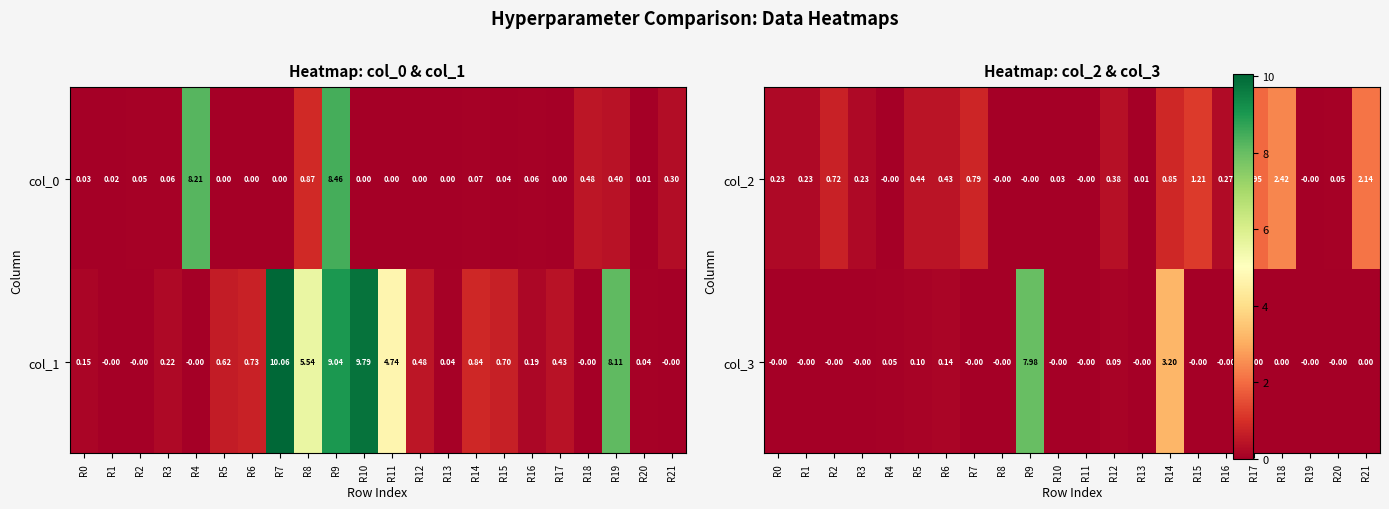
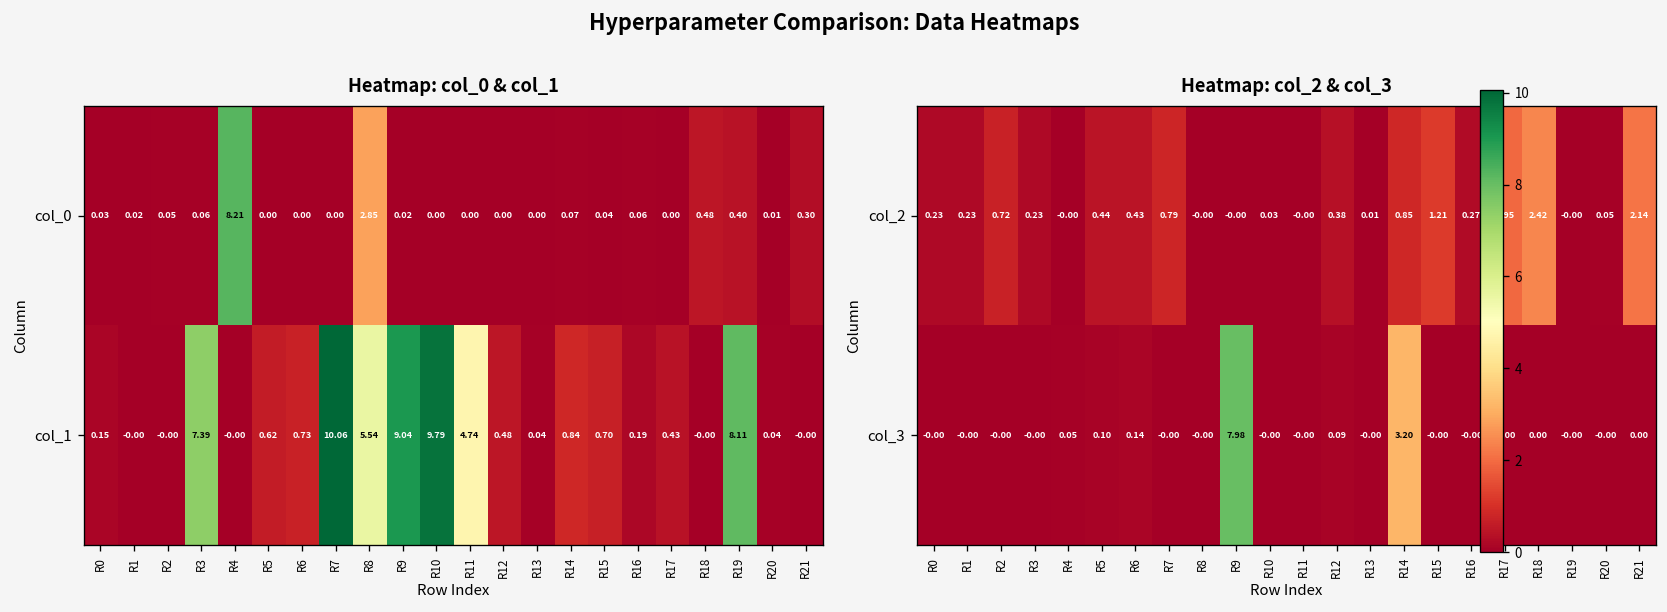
Heatmap: col_0 & col_1, col_0, R8: 0.87 -> 2.85
Heatmap: col_0 & col_1, col_0, R9: 8.46 -> 0.02
Heatmap: col_0 & col_1, col_1, R3: 0.22 -> 7.39
